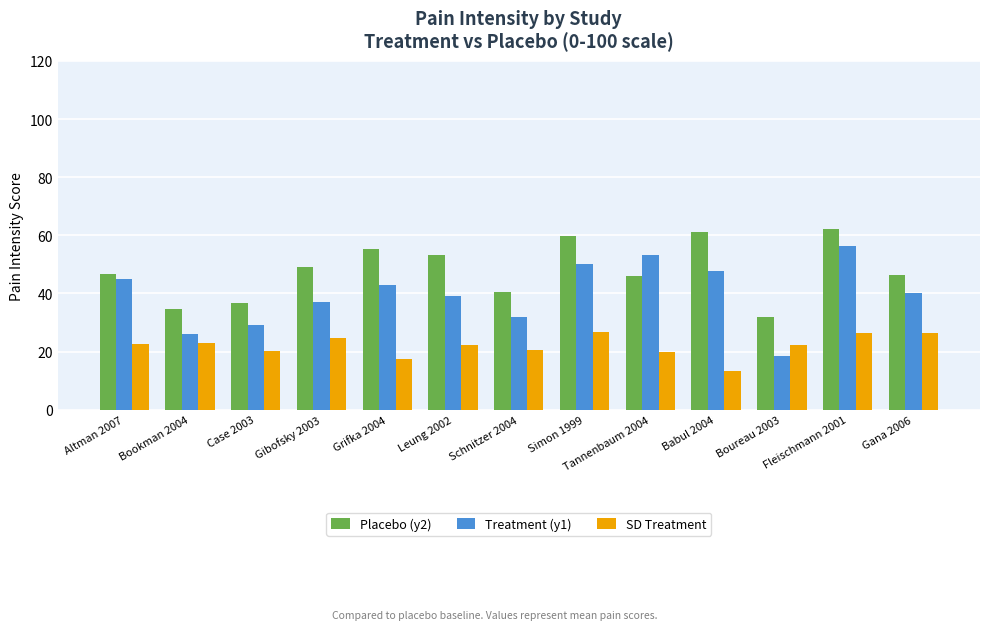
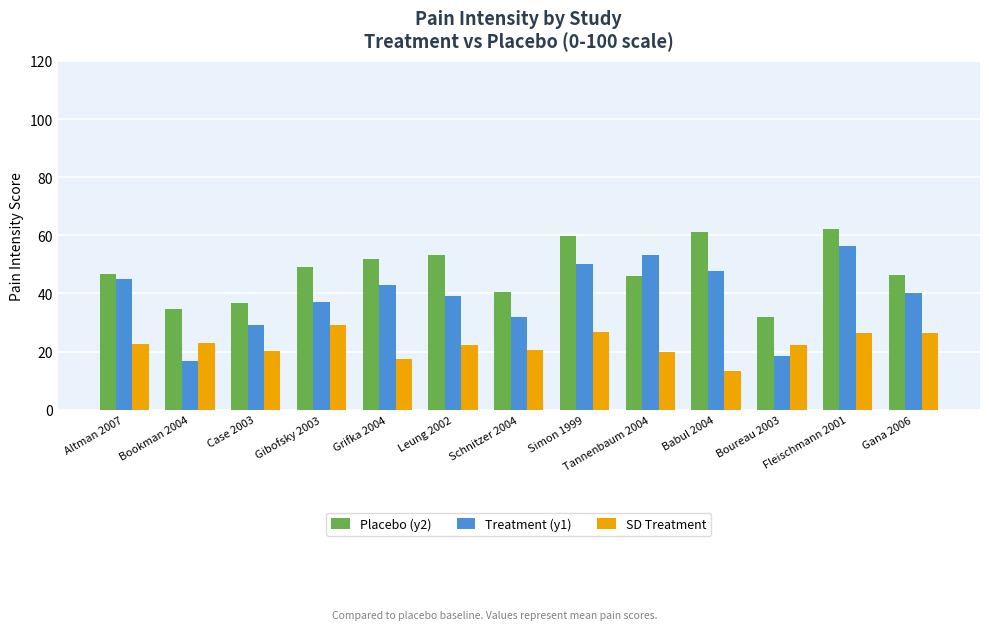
Treatment (y1), Bookman 2004: 26 -> 17
SD Treatment, Gibofsky 2003: 25 -> 29
Placebo (y2), Grifka 2004: 55 -> 52
